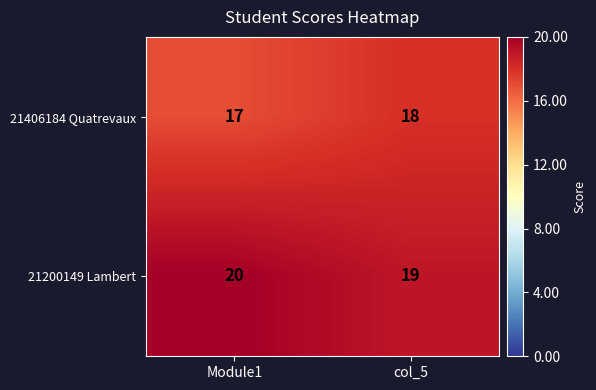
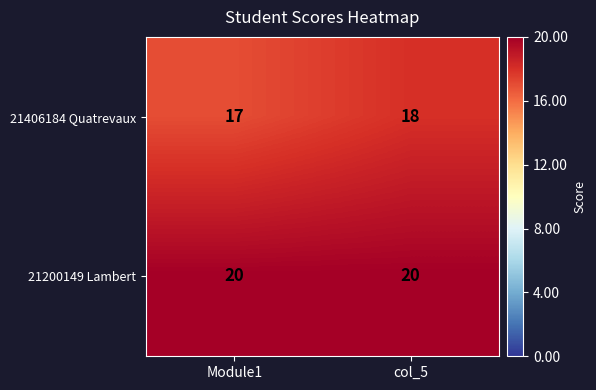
21200149 Lambert, col_5: 19 -> 20
